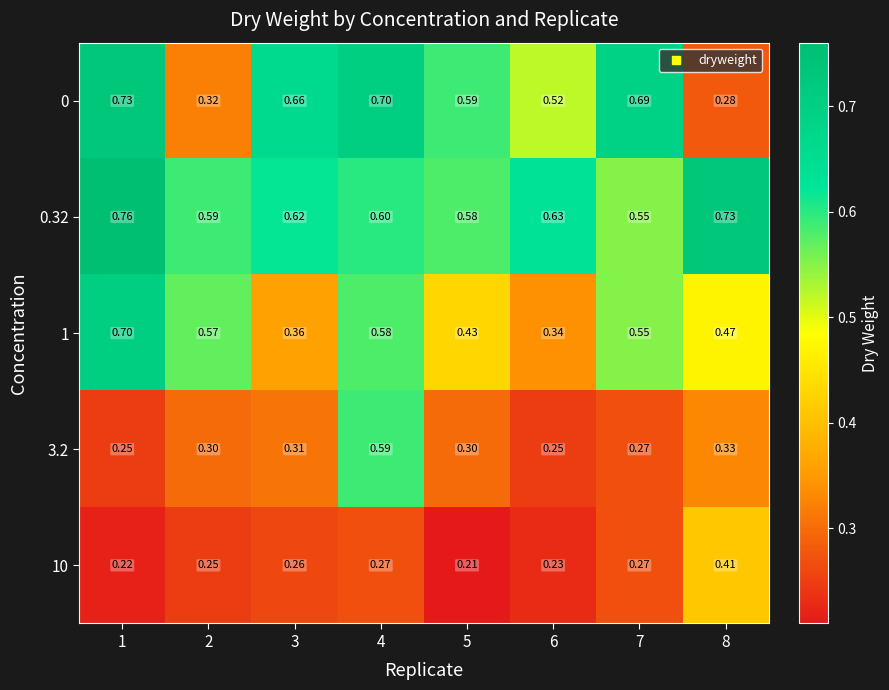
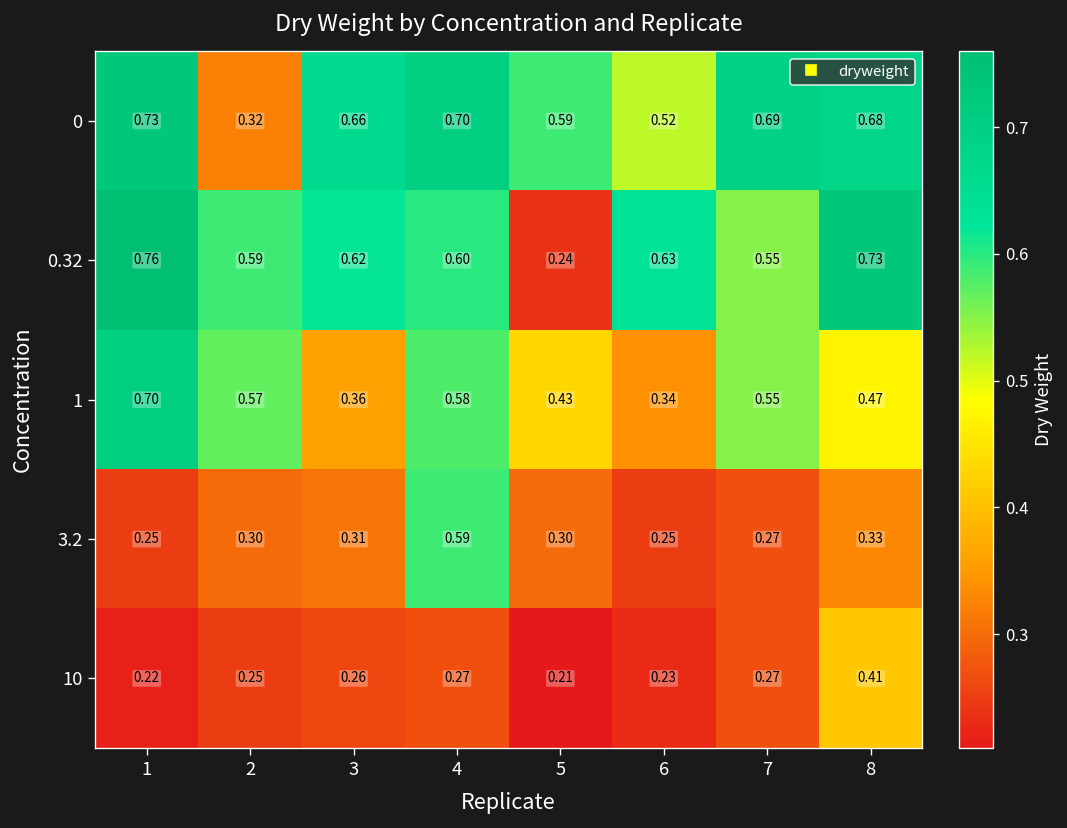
0, 8: 0.28 -> 0.68
0.32, 5: 0.58 -> 0.24
